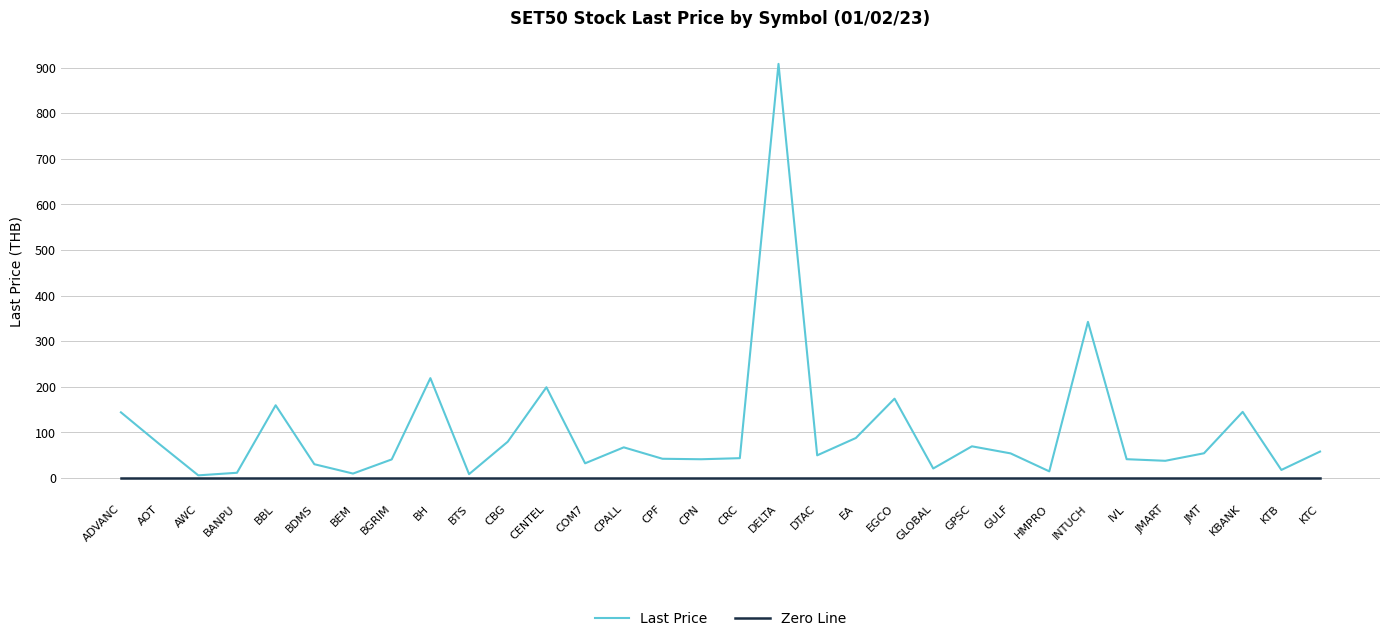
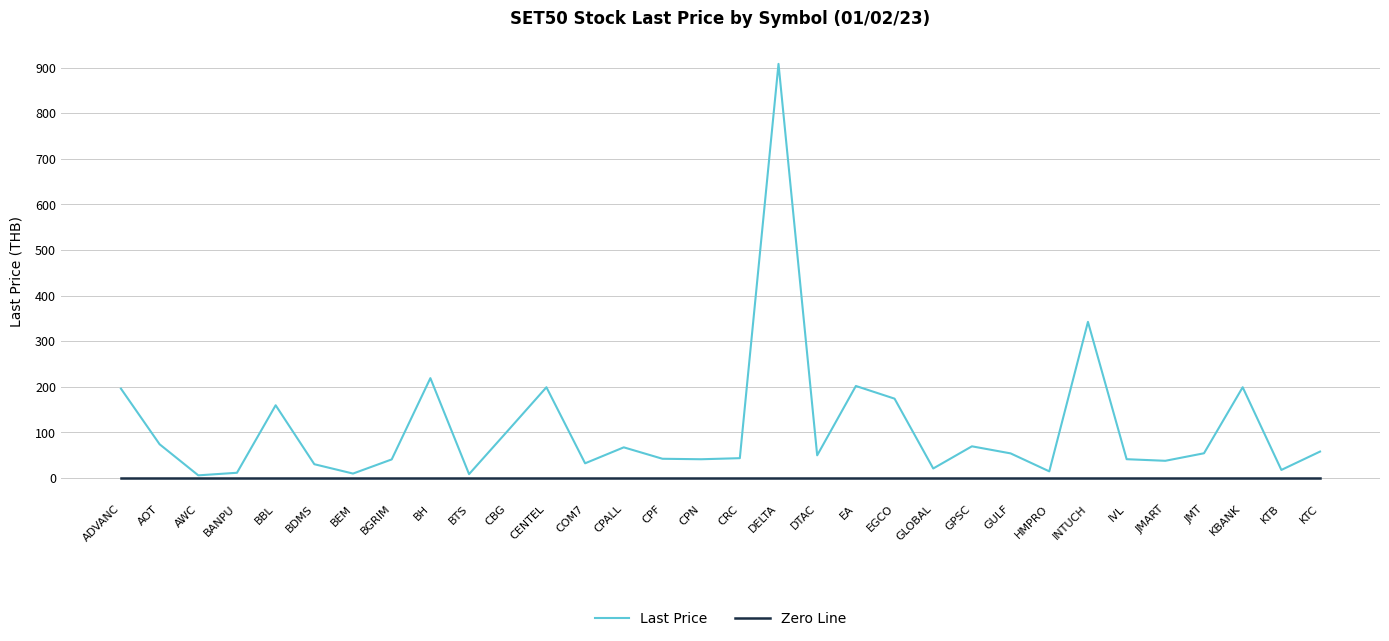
Last Price, ADVANC: 140 -> 200
Last Price, CBG: 80 -> 100
Last Price, EA: 90 -> 200
Last Price, KBANK: 150 -> 200
